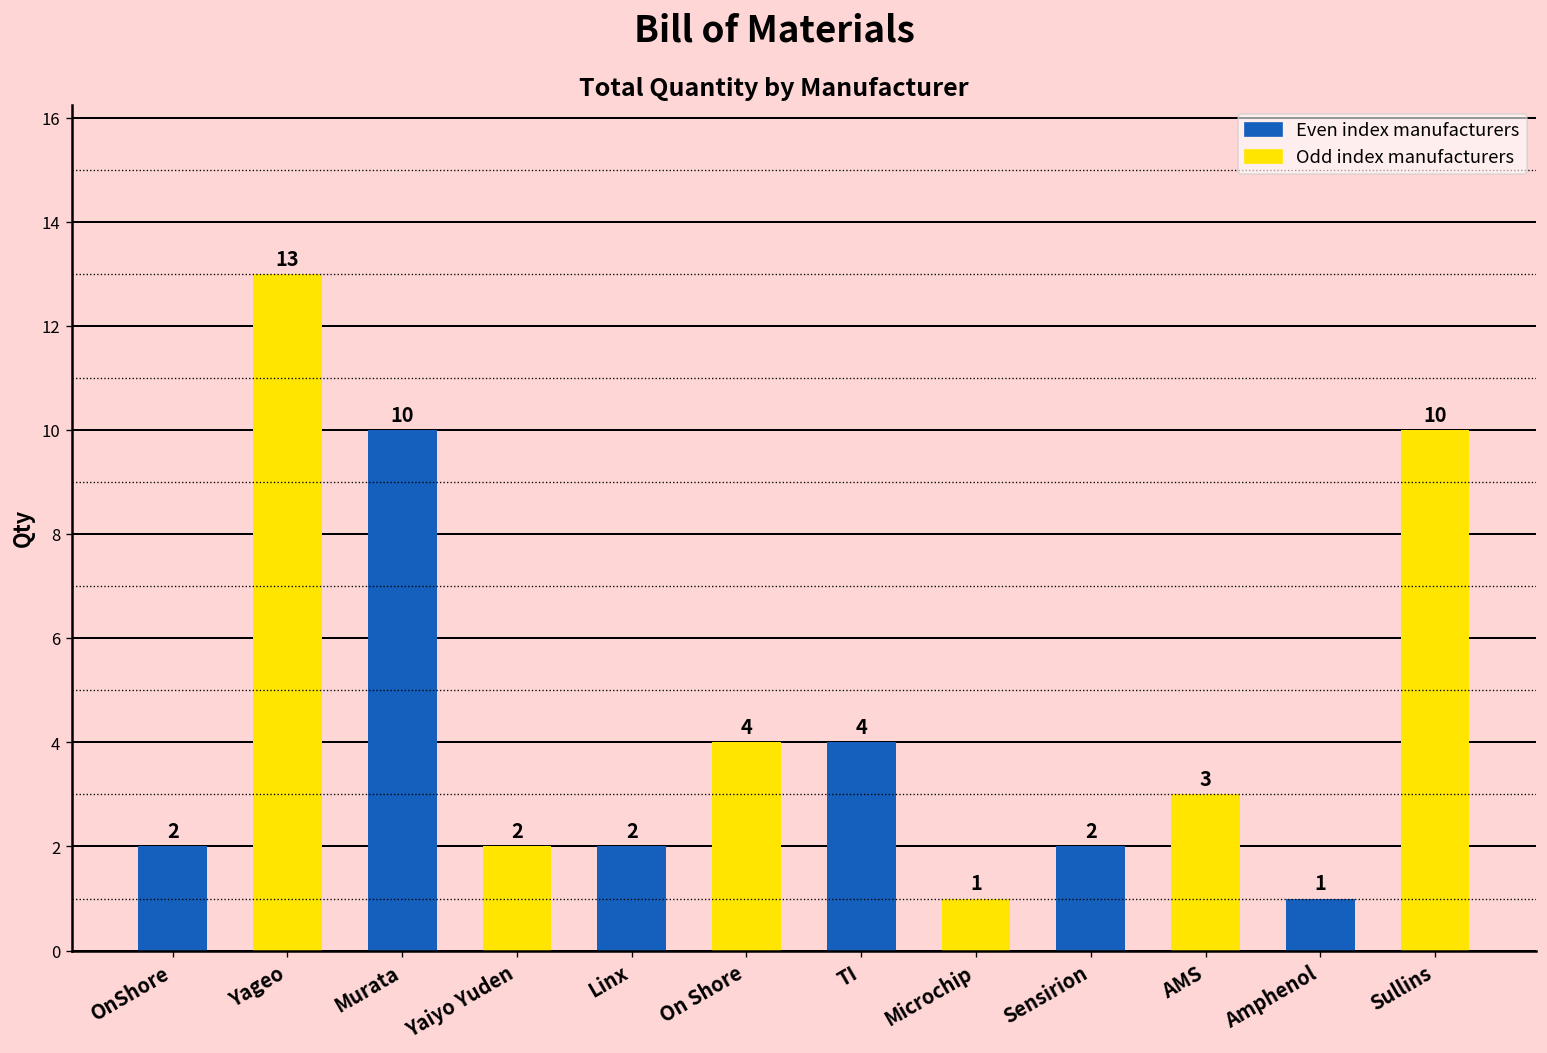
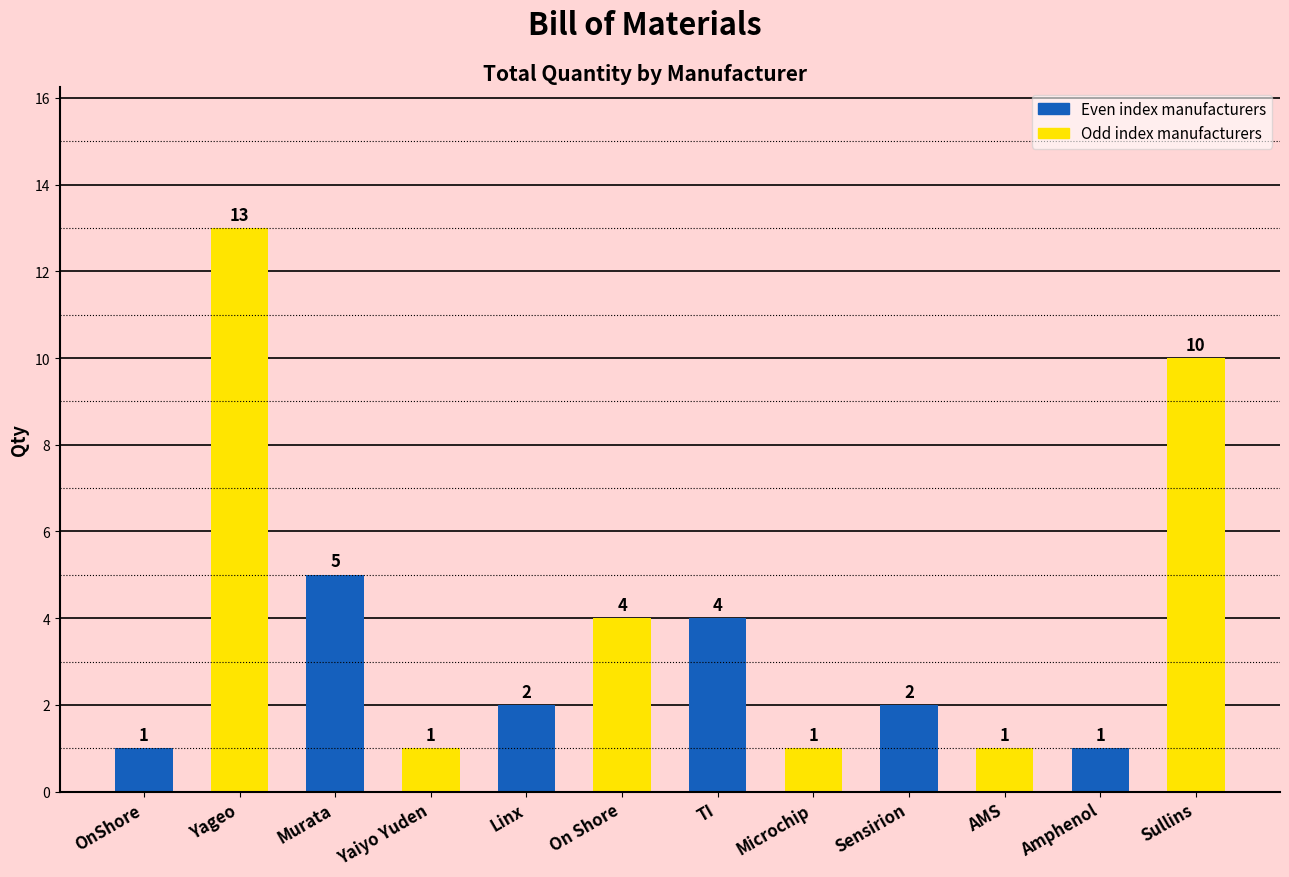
OnShore: 2 -> 1
Murata: 10 -> 5
Yaiyo Yuden: 2 -> 1
AMS: 3 -> 1
